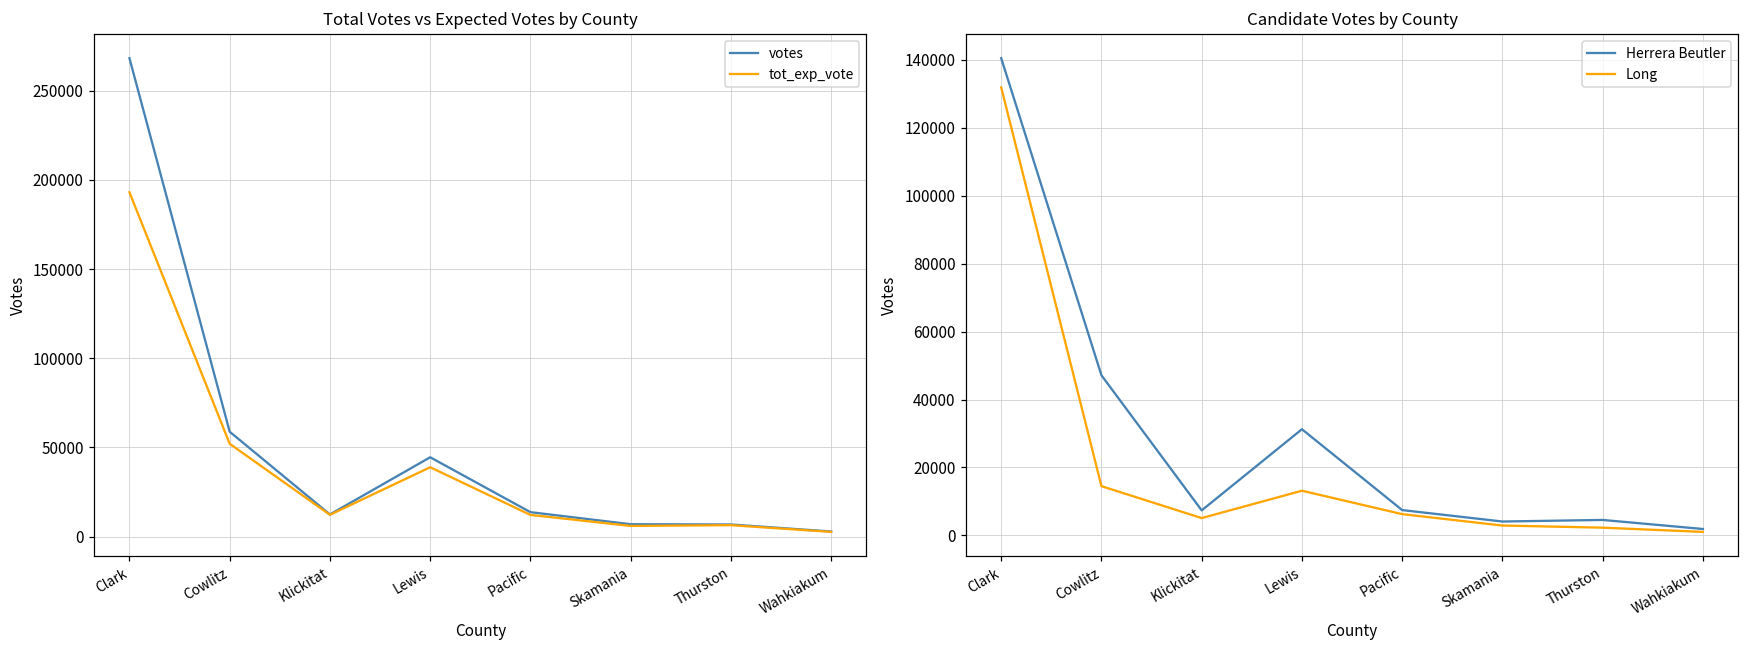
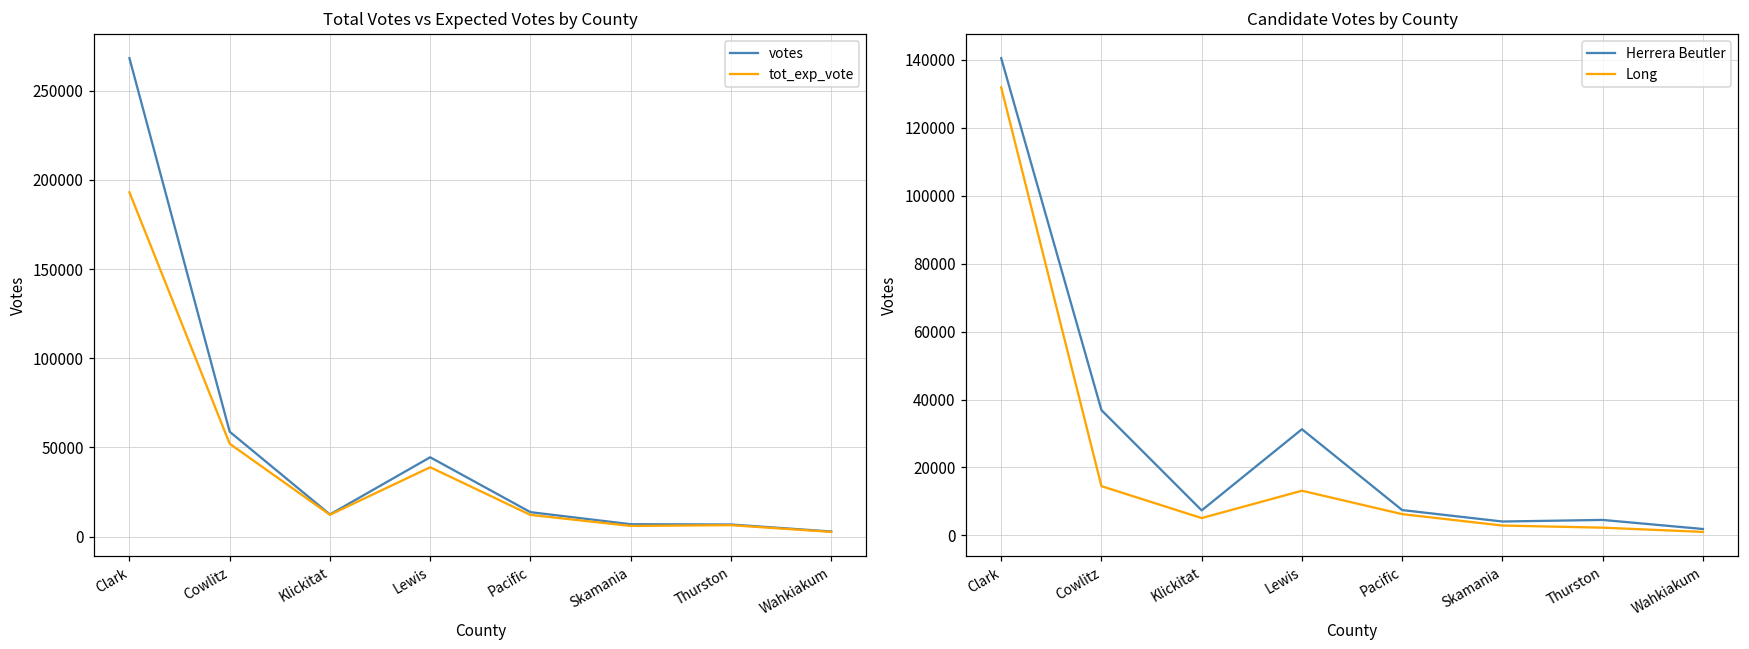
Candidate Votes by County, Herrera Beutler, Cowlitz: 47000 -> 37000
